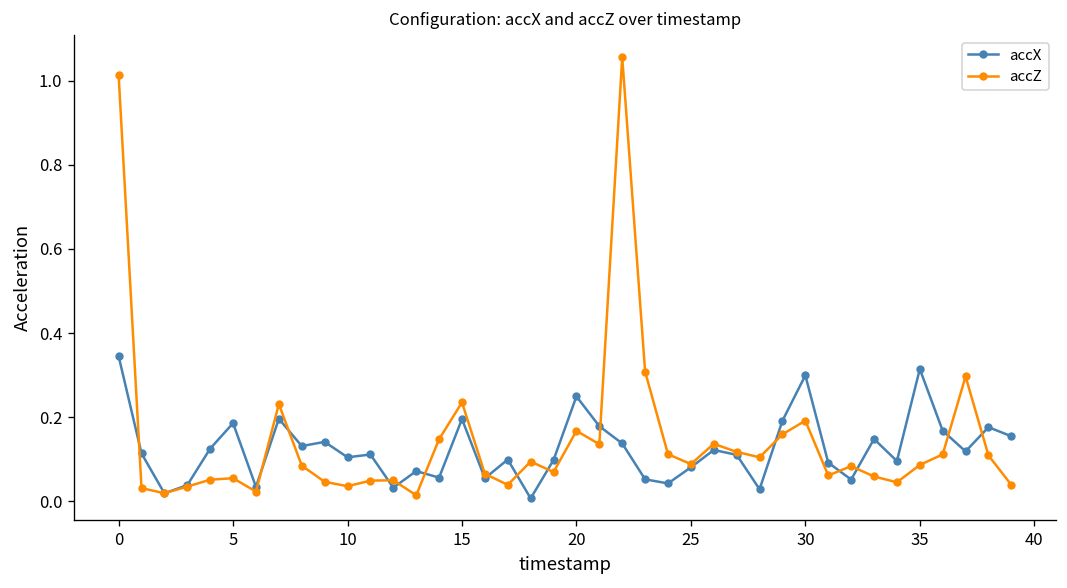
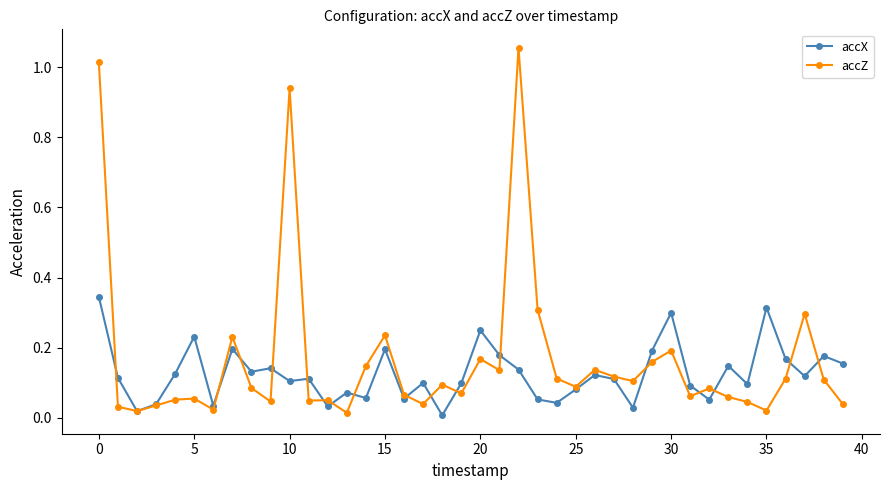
accX, 5: 0.19 -> 0.23
accZ, 10: 0.04 -> 0.94
accZ, 35: 0.09 -> 0.02
